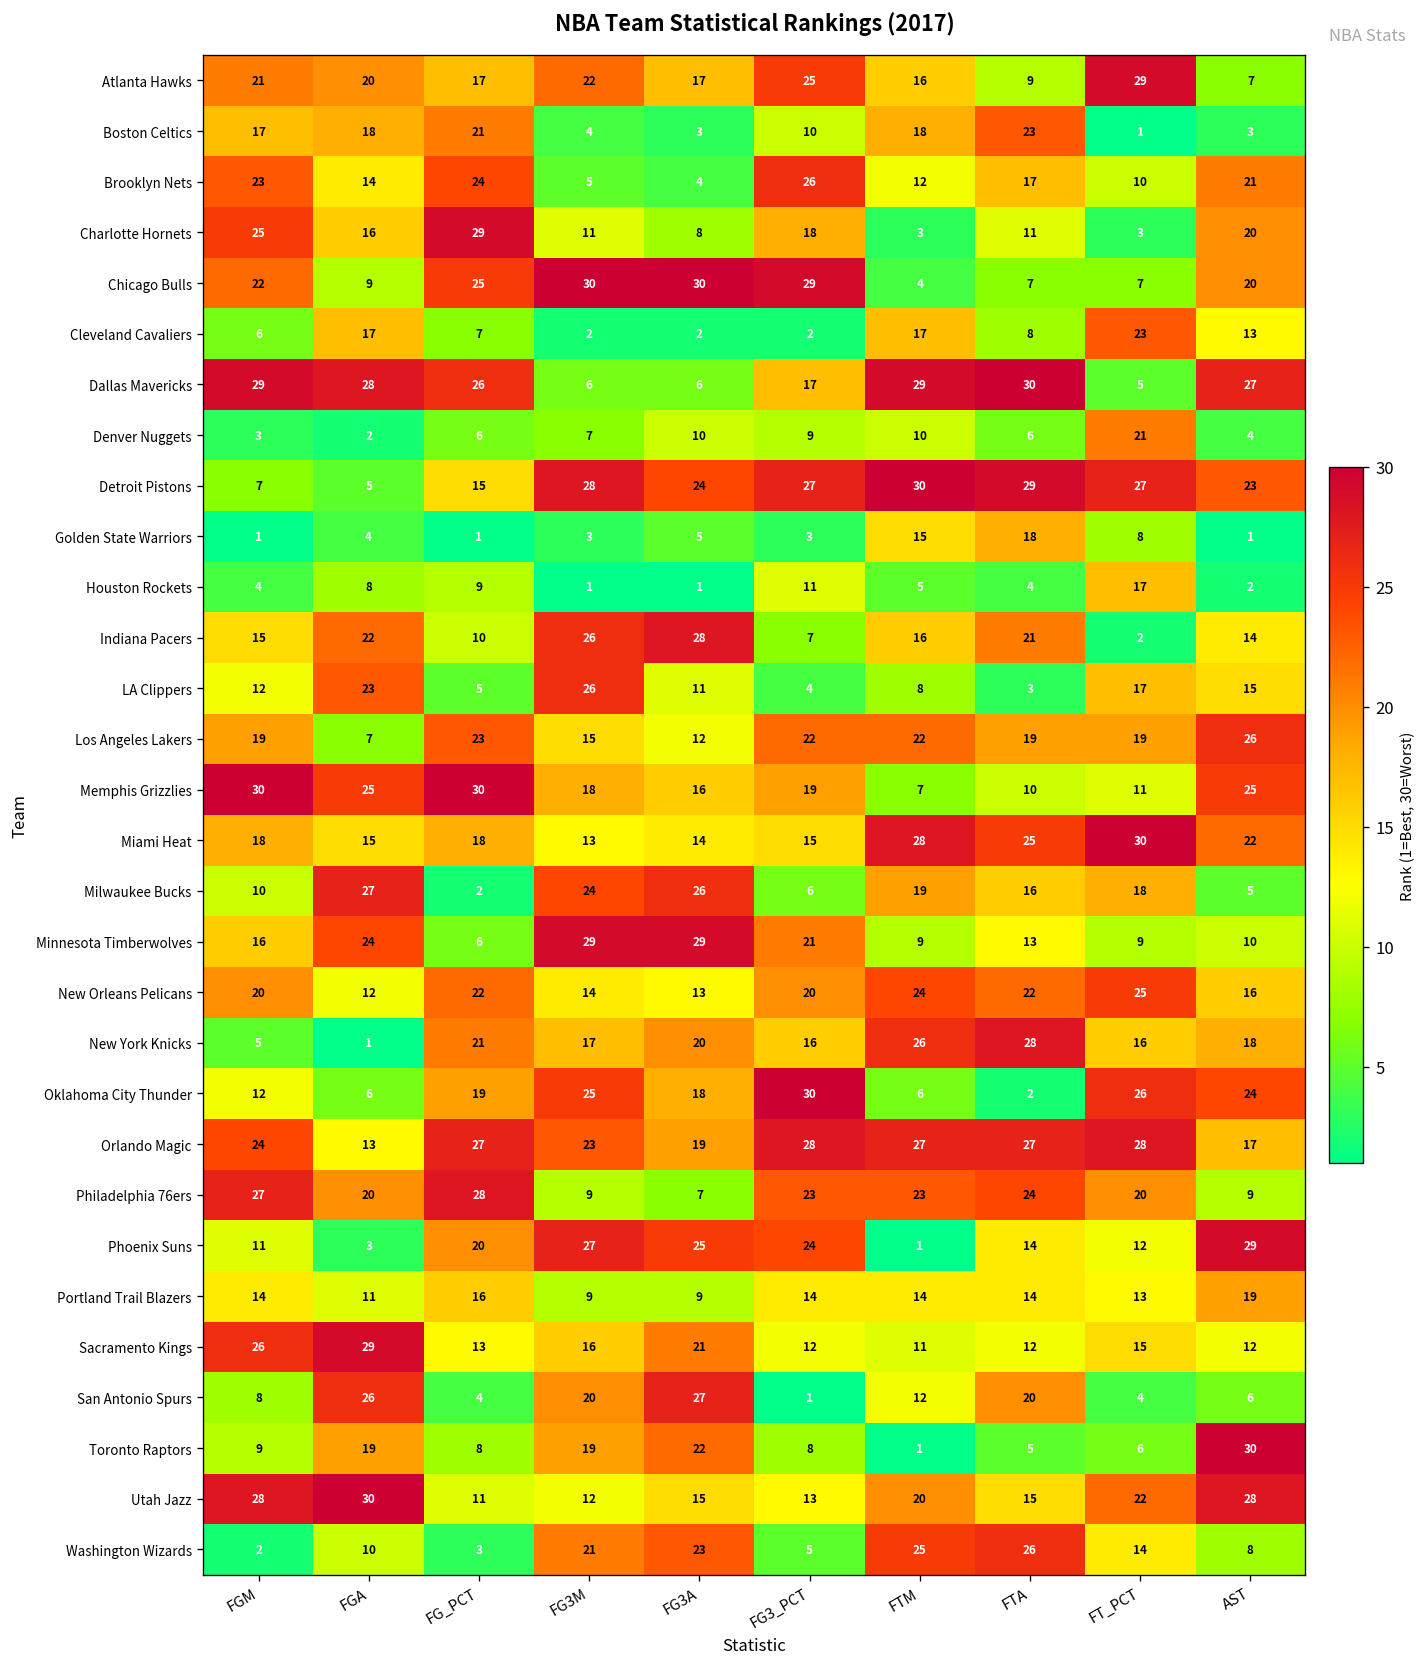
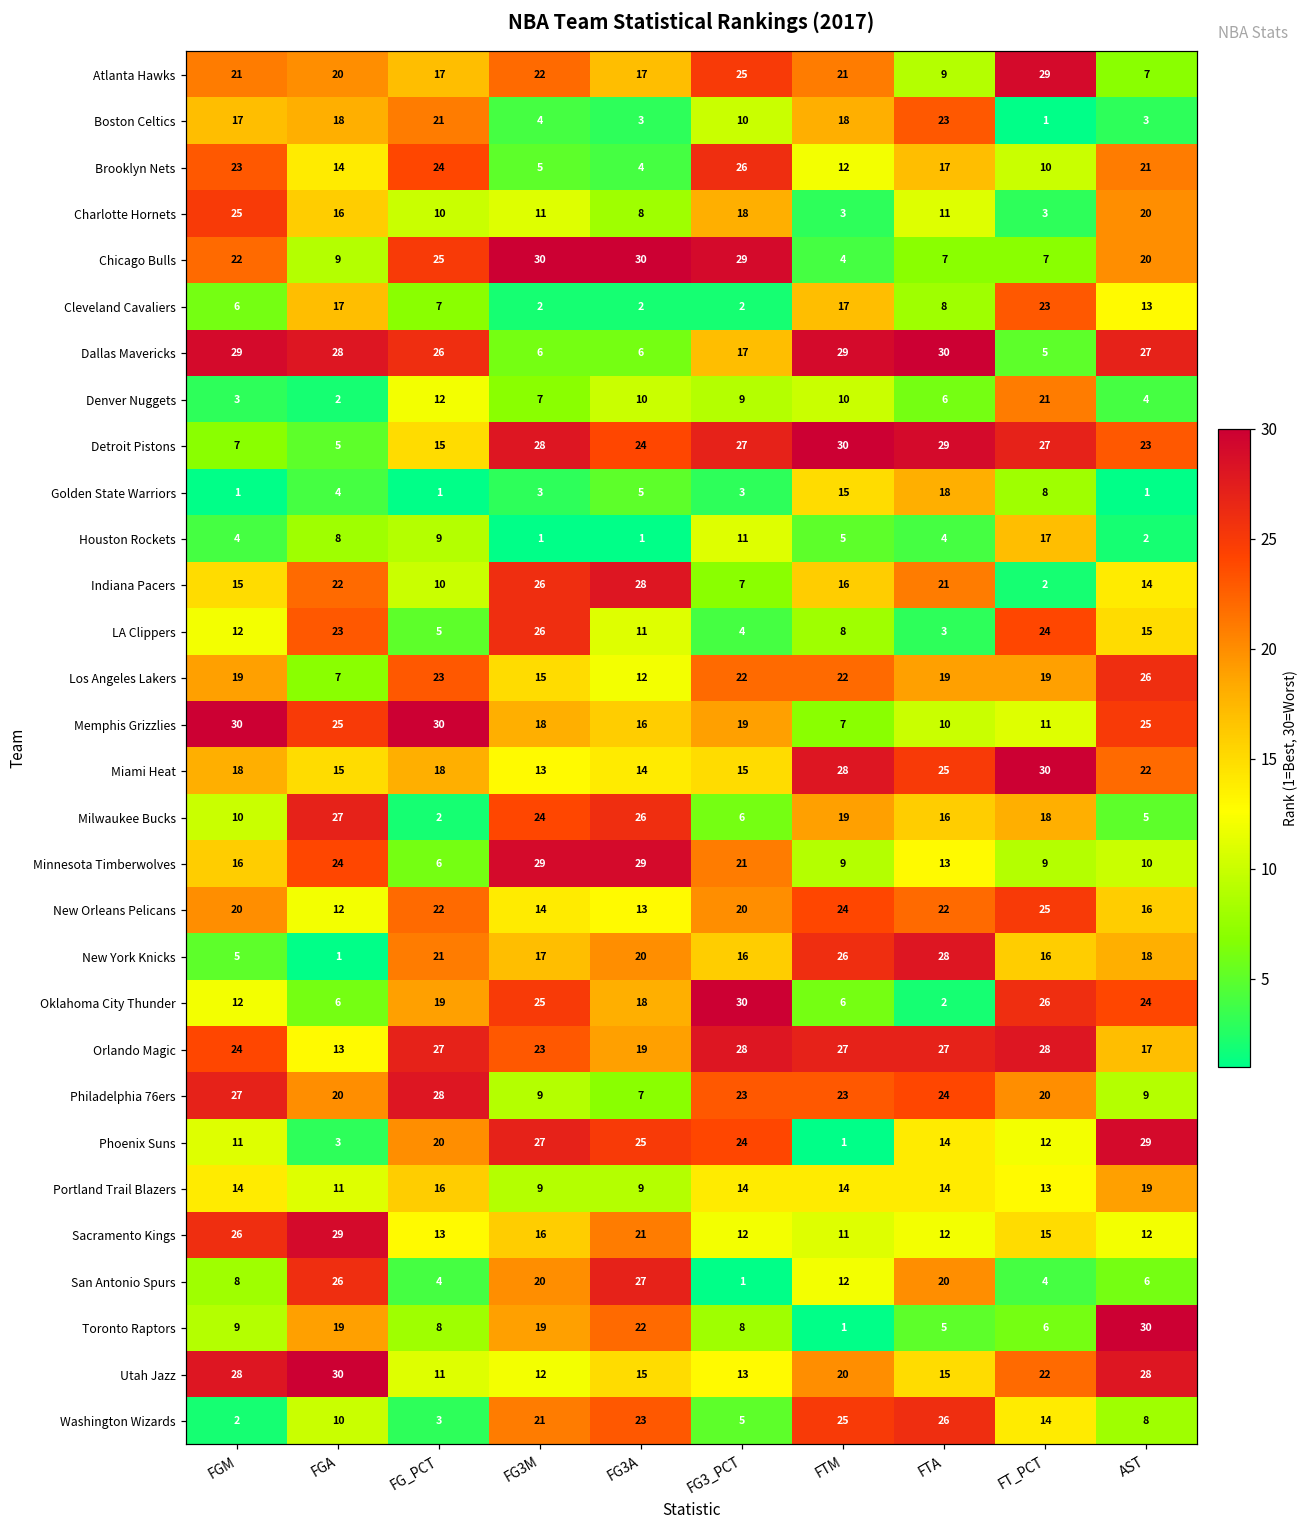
Atlanta Hawks, FTM: 16 -> 21
Charlotte Hornets, FG_PCT: 29 -> 10
Denver Nuggets, FG_PCT: 6 -> 12
LA Clippers, FT_PCT: 17 -> 24
